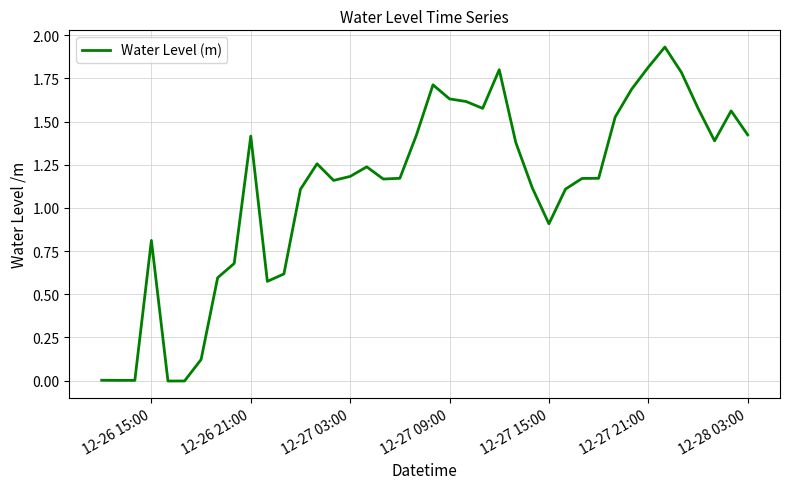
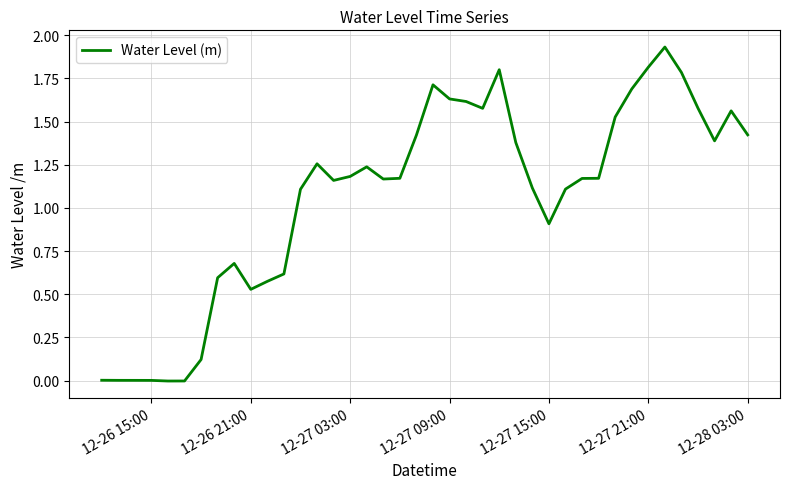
12-26 15:00: 0.81 -> 0.00
12-26 21:00: 1.42 -> 0.53
